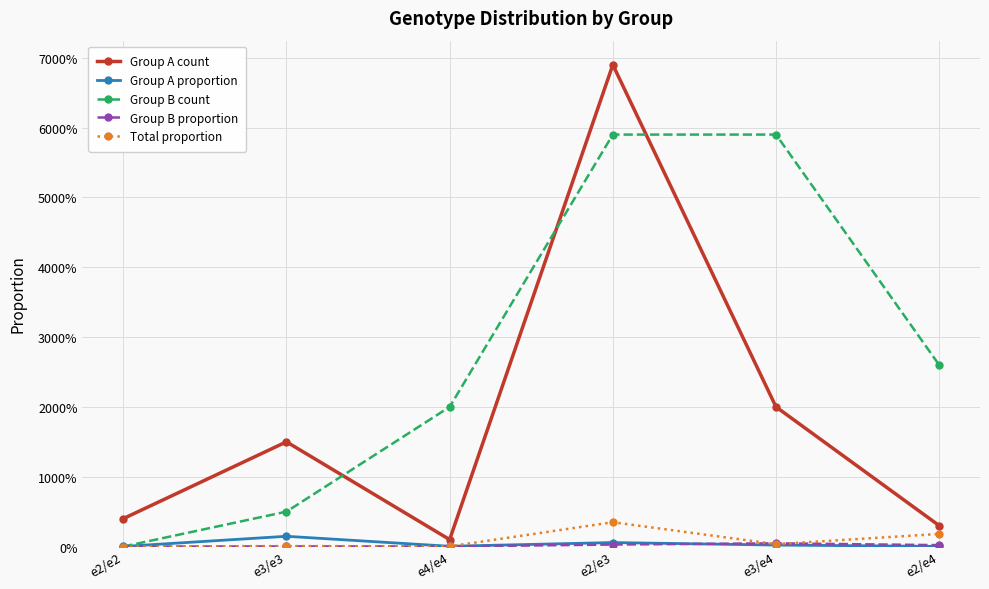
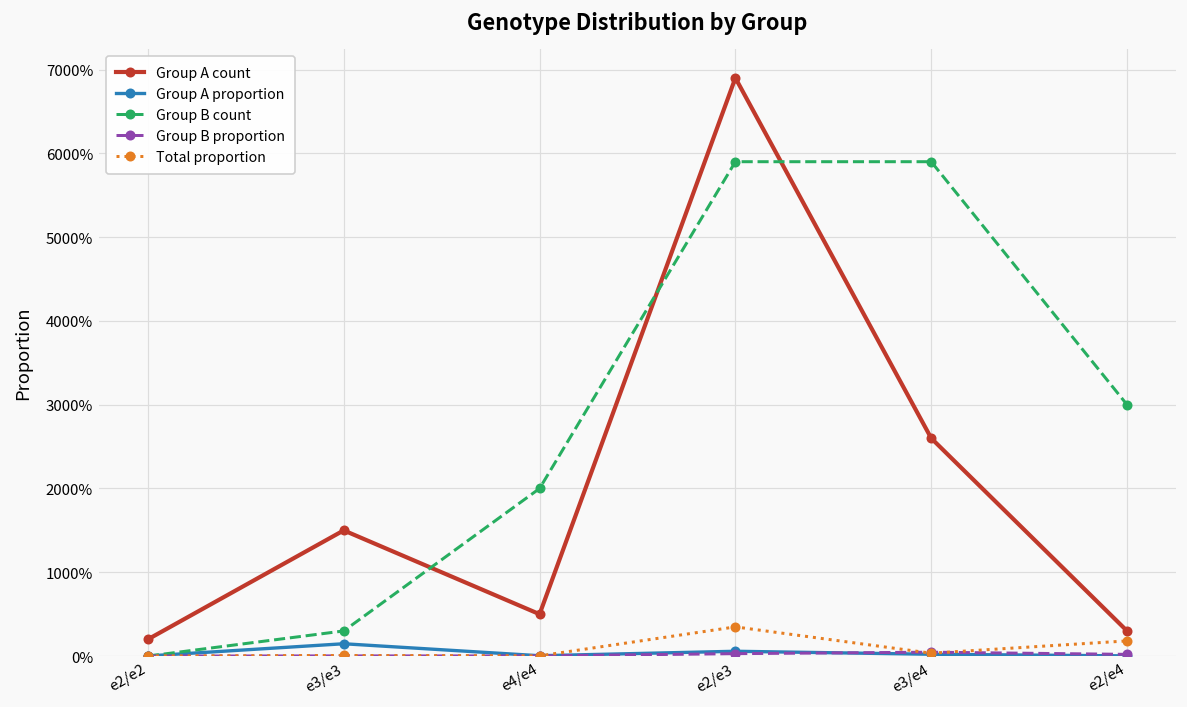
Group A count, e2/e2: 400% -> 200%
Group B count, e3/e3: 500% -> 300%
Group A count, e4/e4: 100% -> 500%
Group A count, e3/e4: 2000% -> 2600%
Group B count, e2/e4: 2600% -> 3000%
